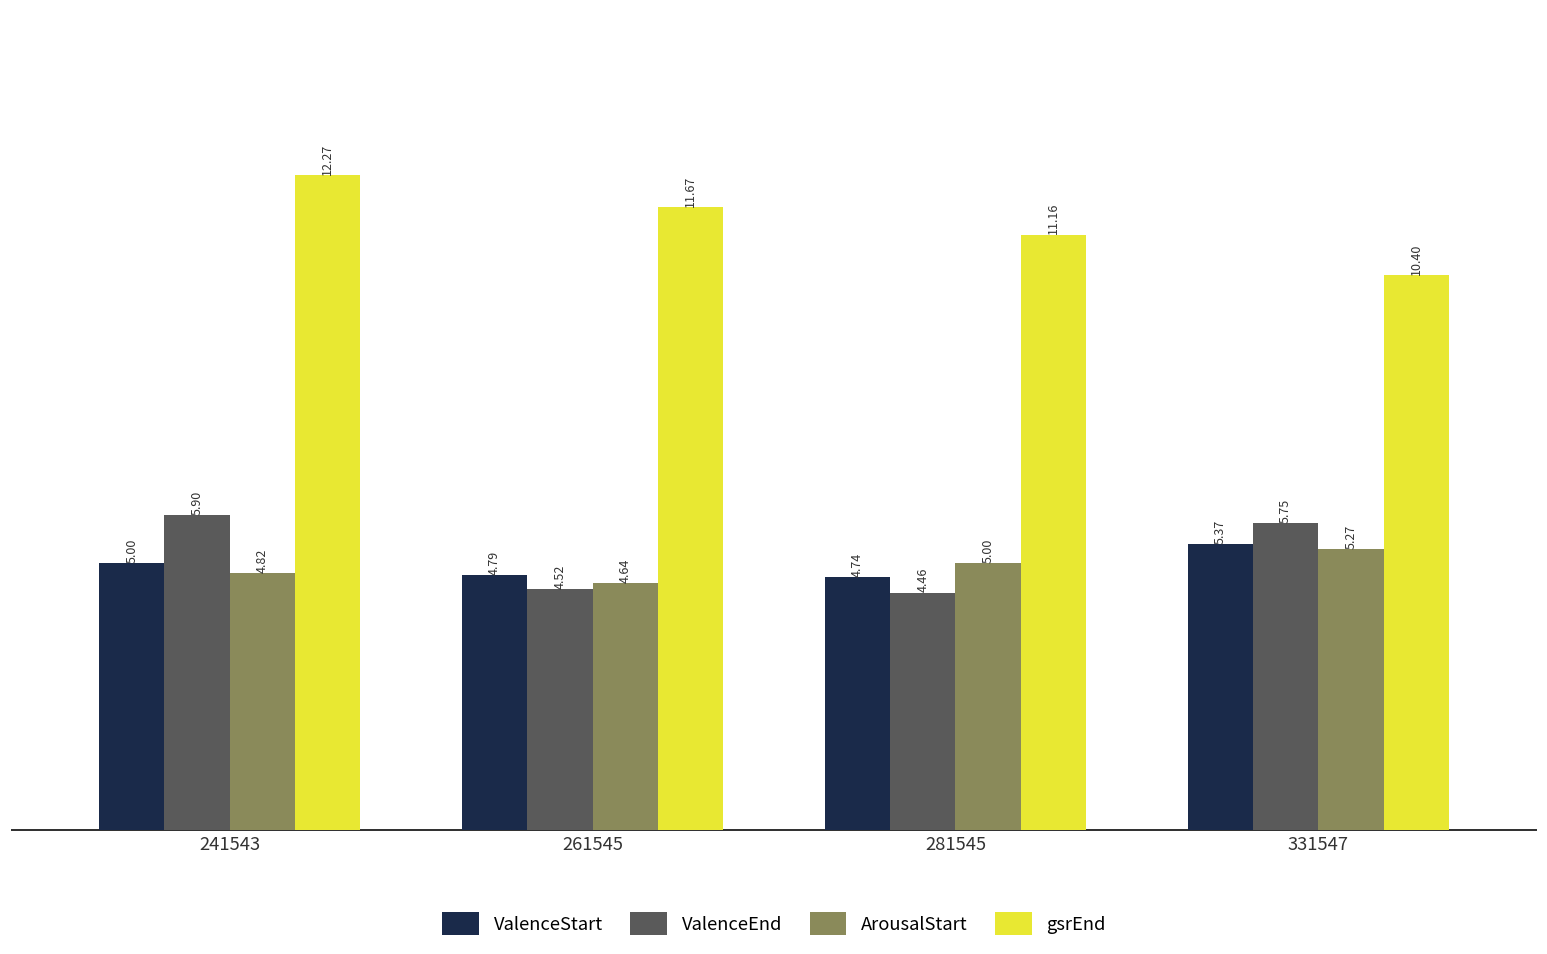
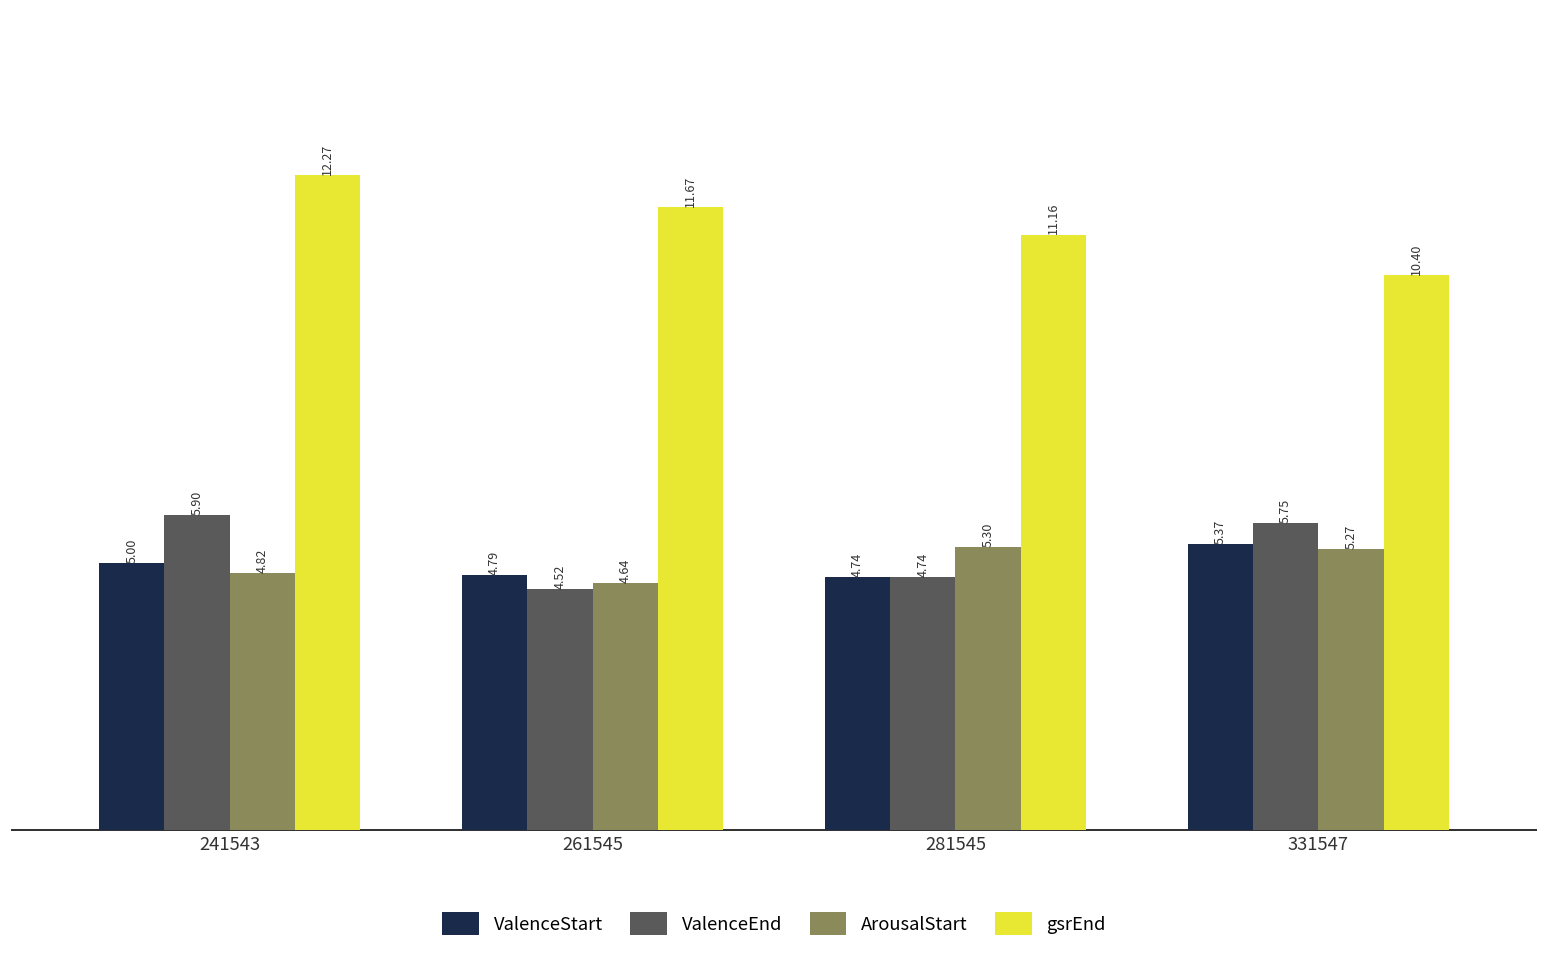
ValenceEnd, 281545: 4.46 -> 4.74
ArousalStart, 281545: 5.00 -> 5.30
